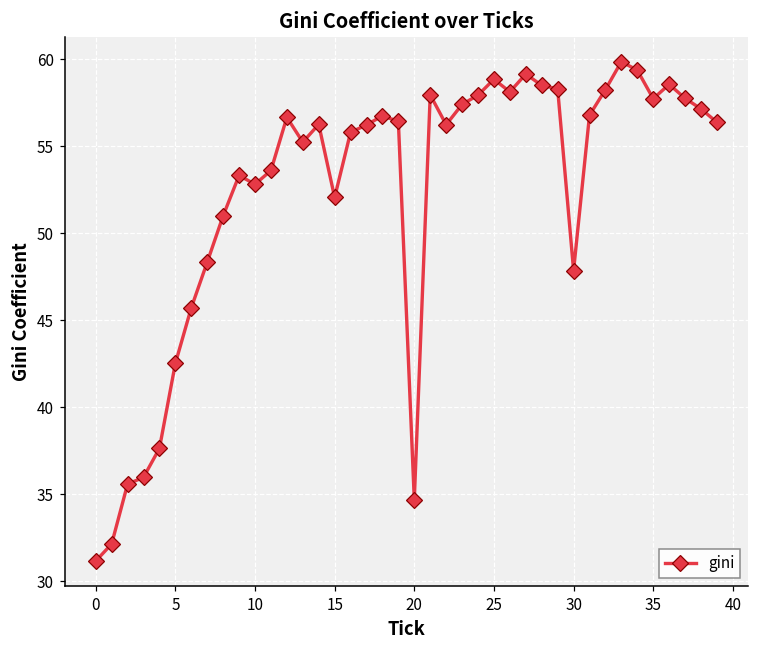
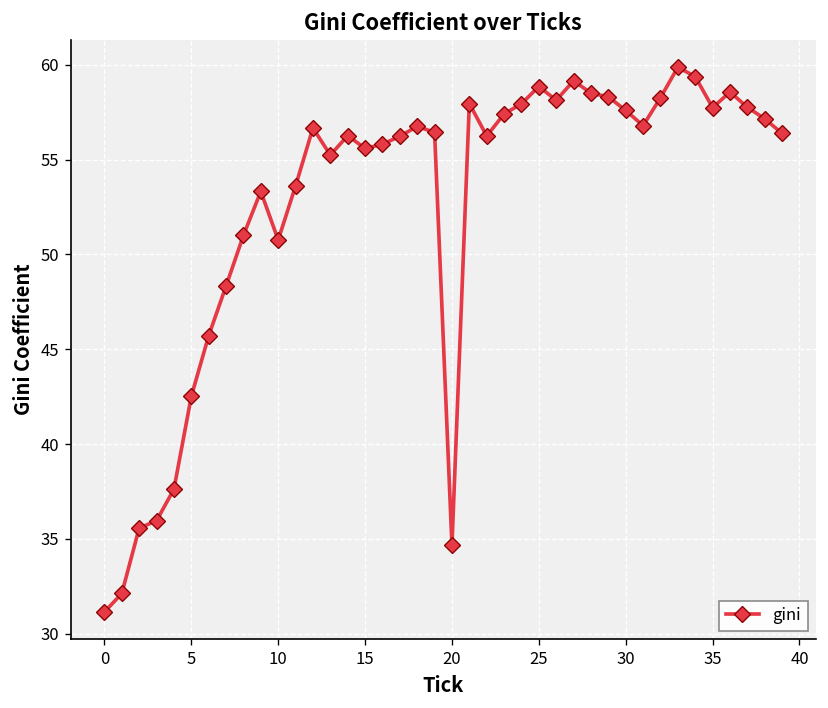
10: 52.8 -> 50.8
15: 52.1 -> 55.6
30: 47.9 -> 57.6
